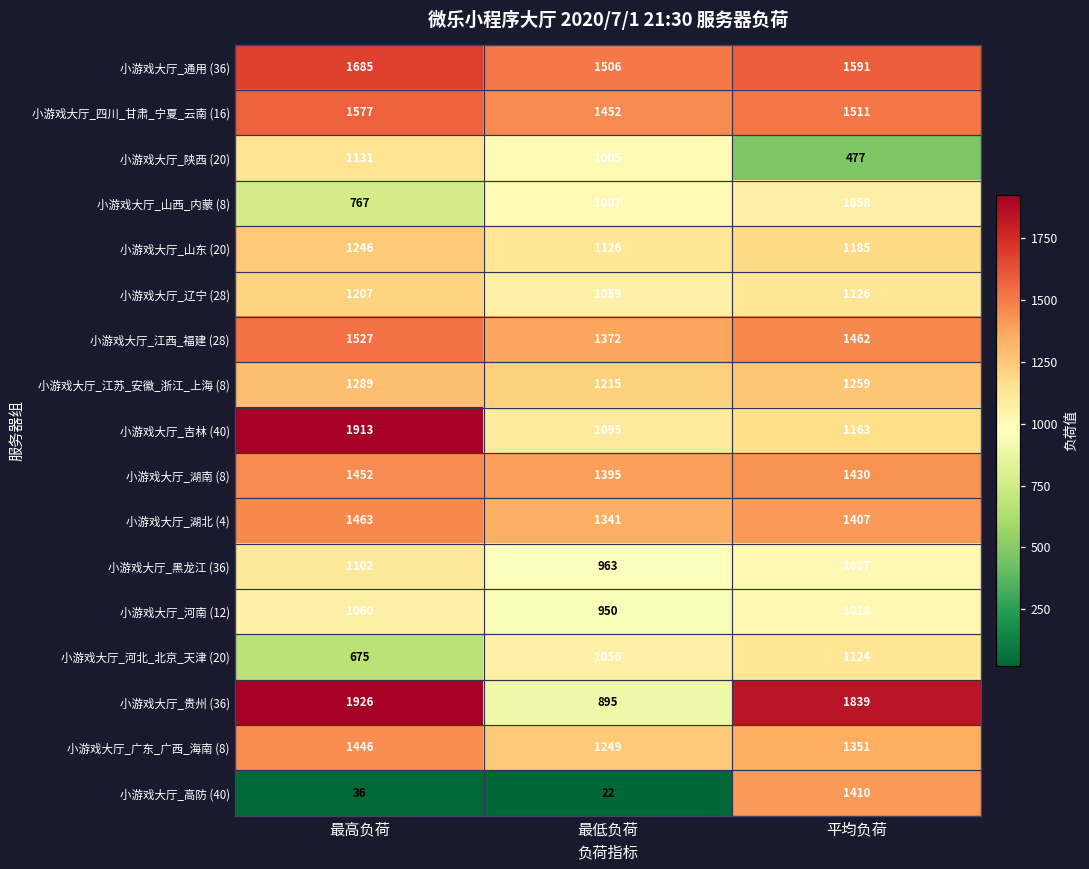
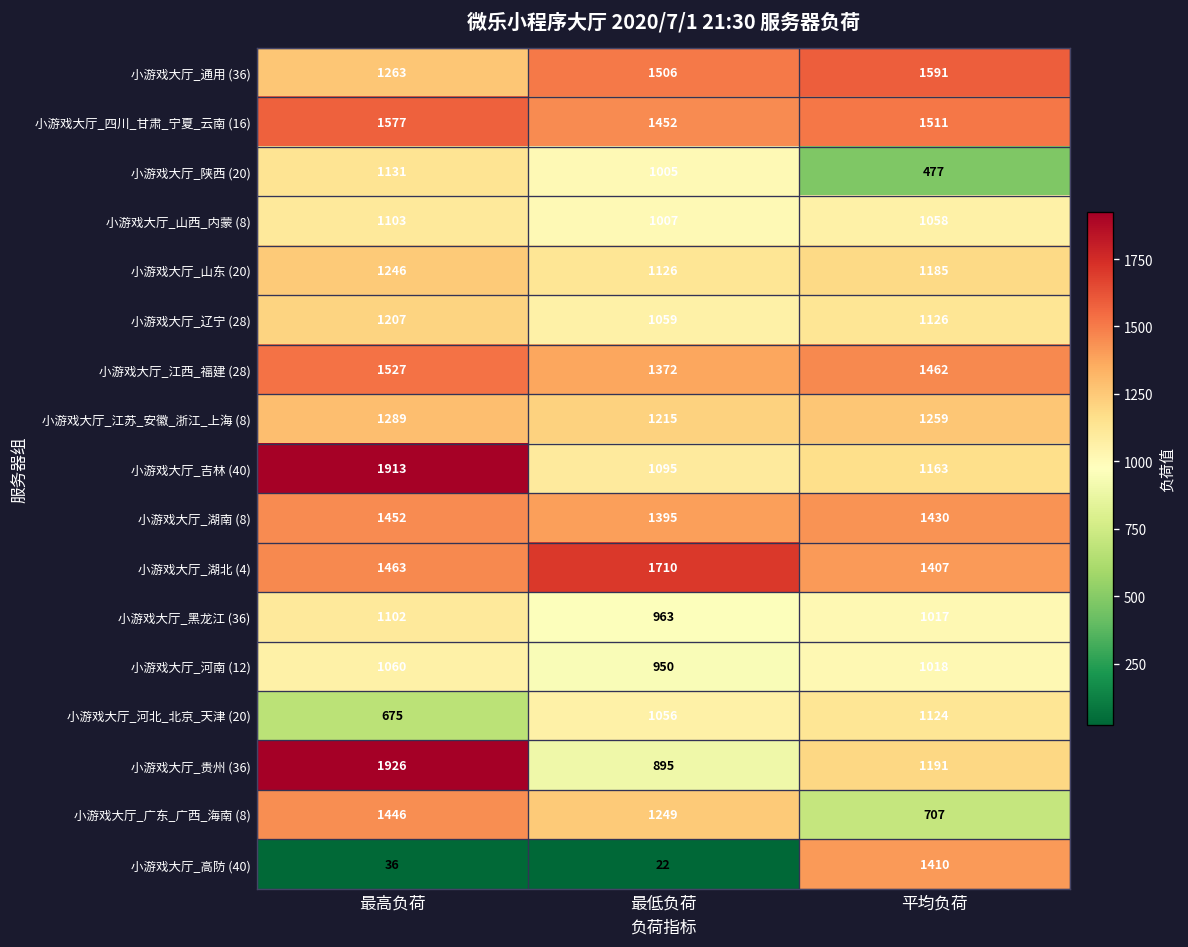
小游戏大厅_通用 (36), 最高负荷: 1685 -> 1263
小游戏大厅_山西_内蒙 (8), 最高负荷: 767 -> 1103
小游戏大厅_湖北 (4), 最低负荷: 1341 -> 1710
小游戏大厅_贵州 (36), 平均负荷: 1839 -> 1191
小游戏大厅_广东_广西_海南 (8), 平均负荷: 1351 -> 707
